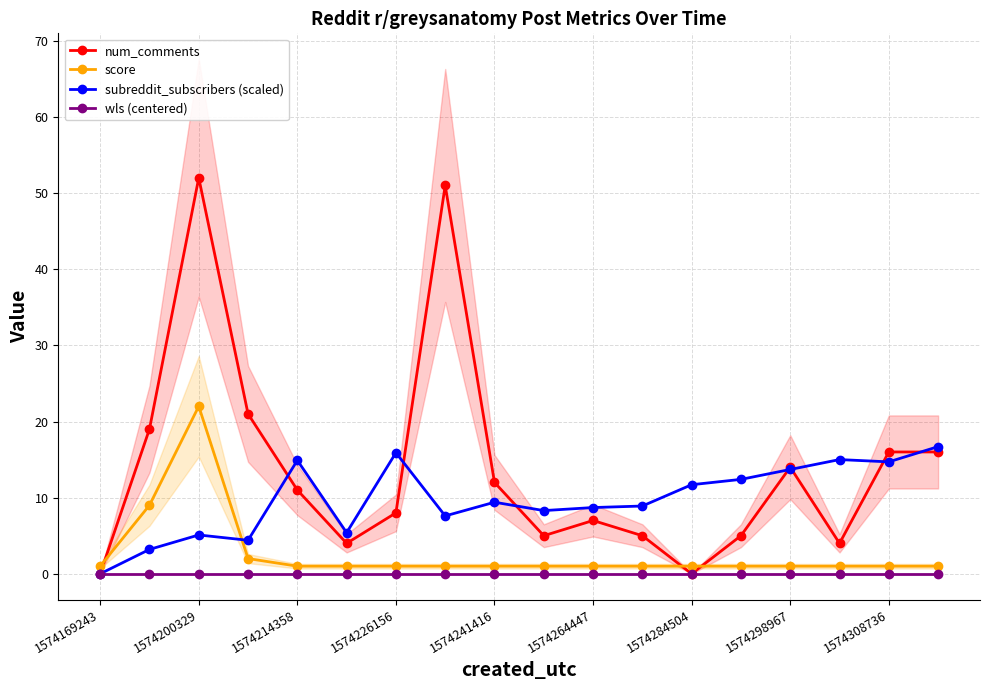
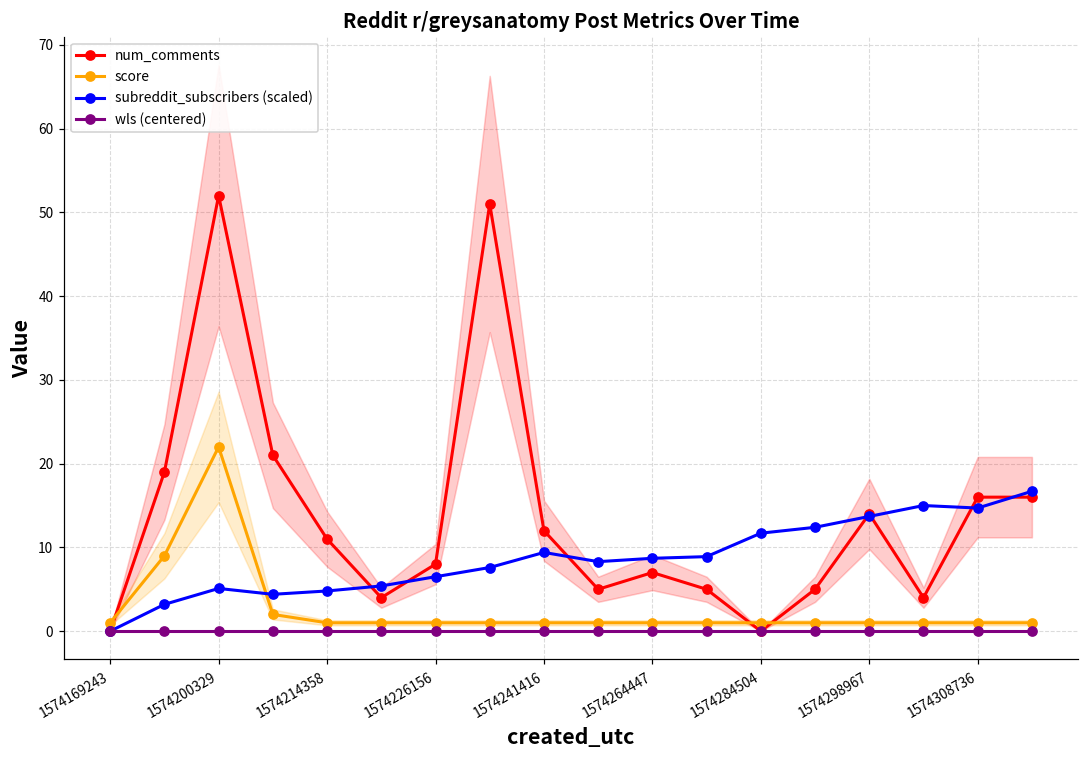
subreddit_subscribers (scaled), 1574214358: 15 -> 5
subreddit_subscribers (scaled), 1574226156: 16 -> 7
